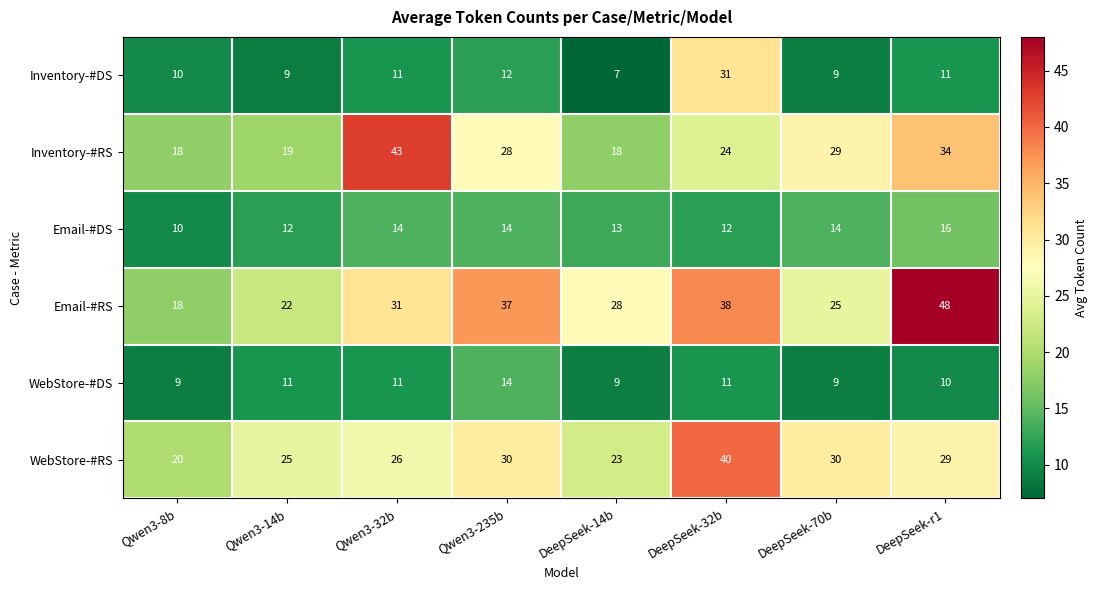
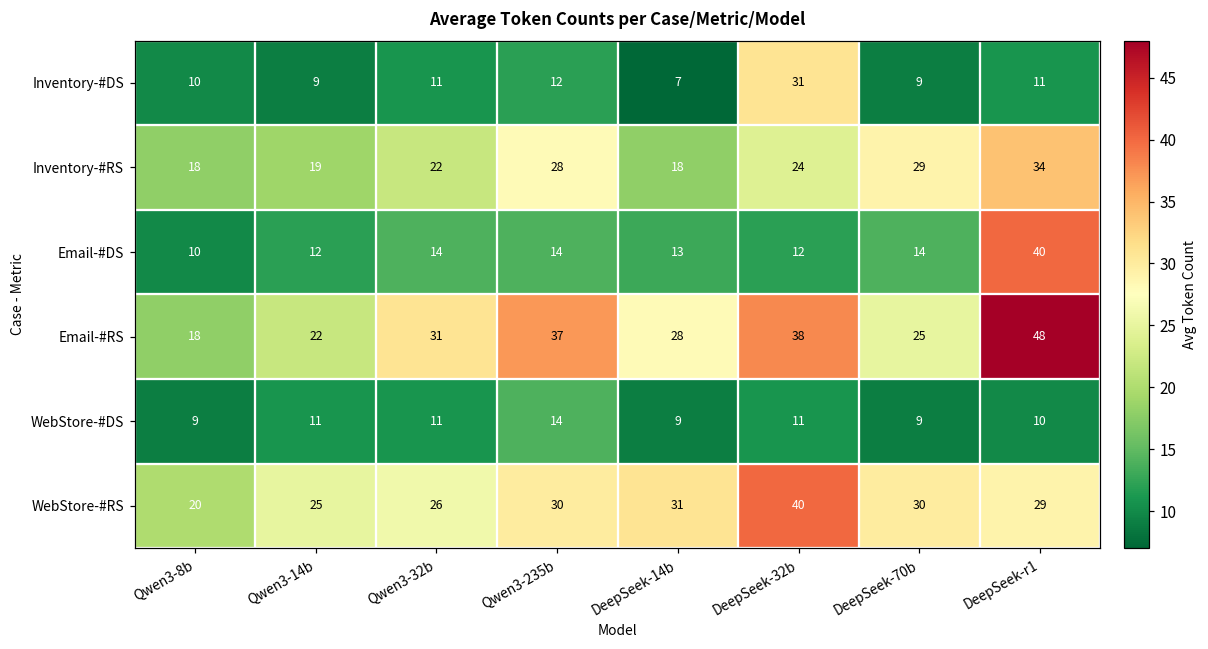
Inventory-#RS, Qwen3-32b: 43 -> 22
Email-#DS, DeepSeek-r1: 16 -> 40
WebStore-#RS, DeepSeek-14b: 23 -> 31
